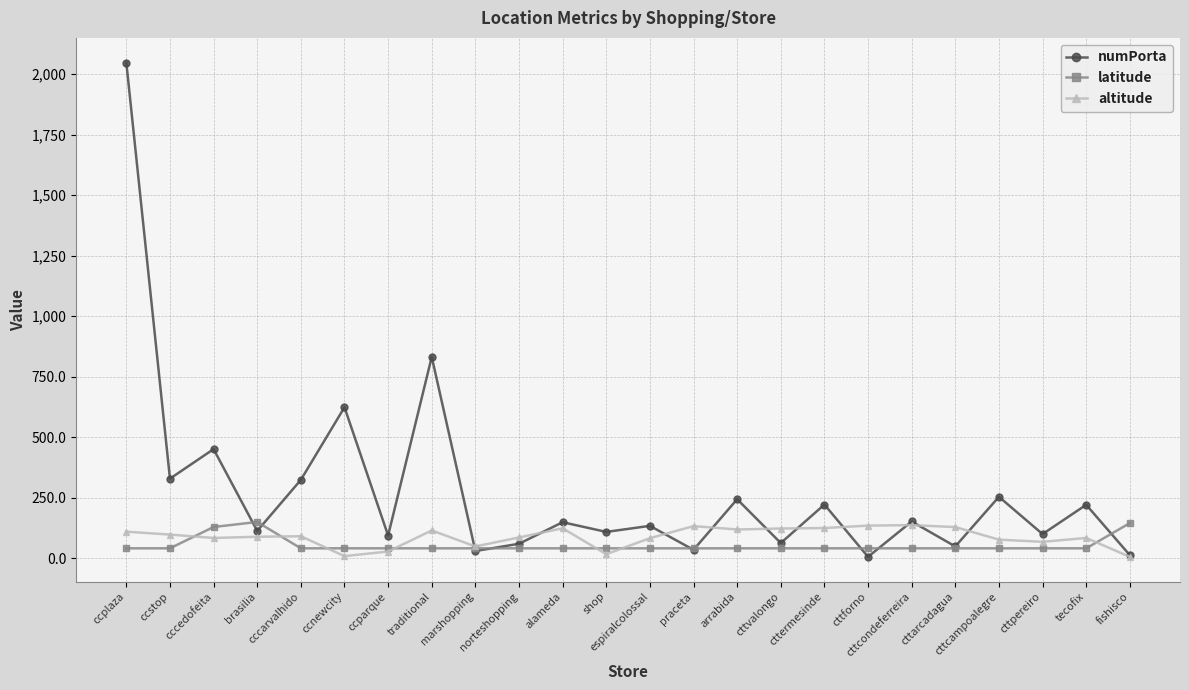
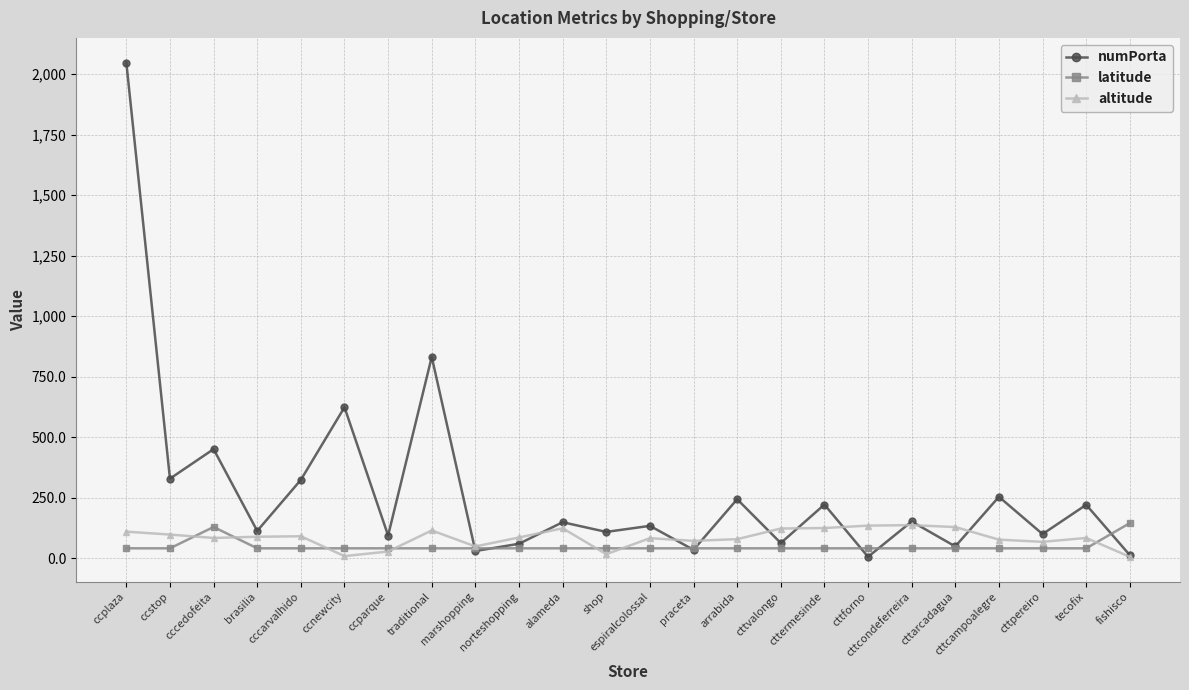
latitude, brasilia: 150 -> 40
altitude, praceta: 130 -> 70
altitude, arrabida: 120 -> 80
